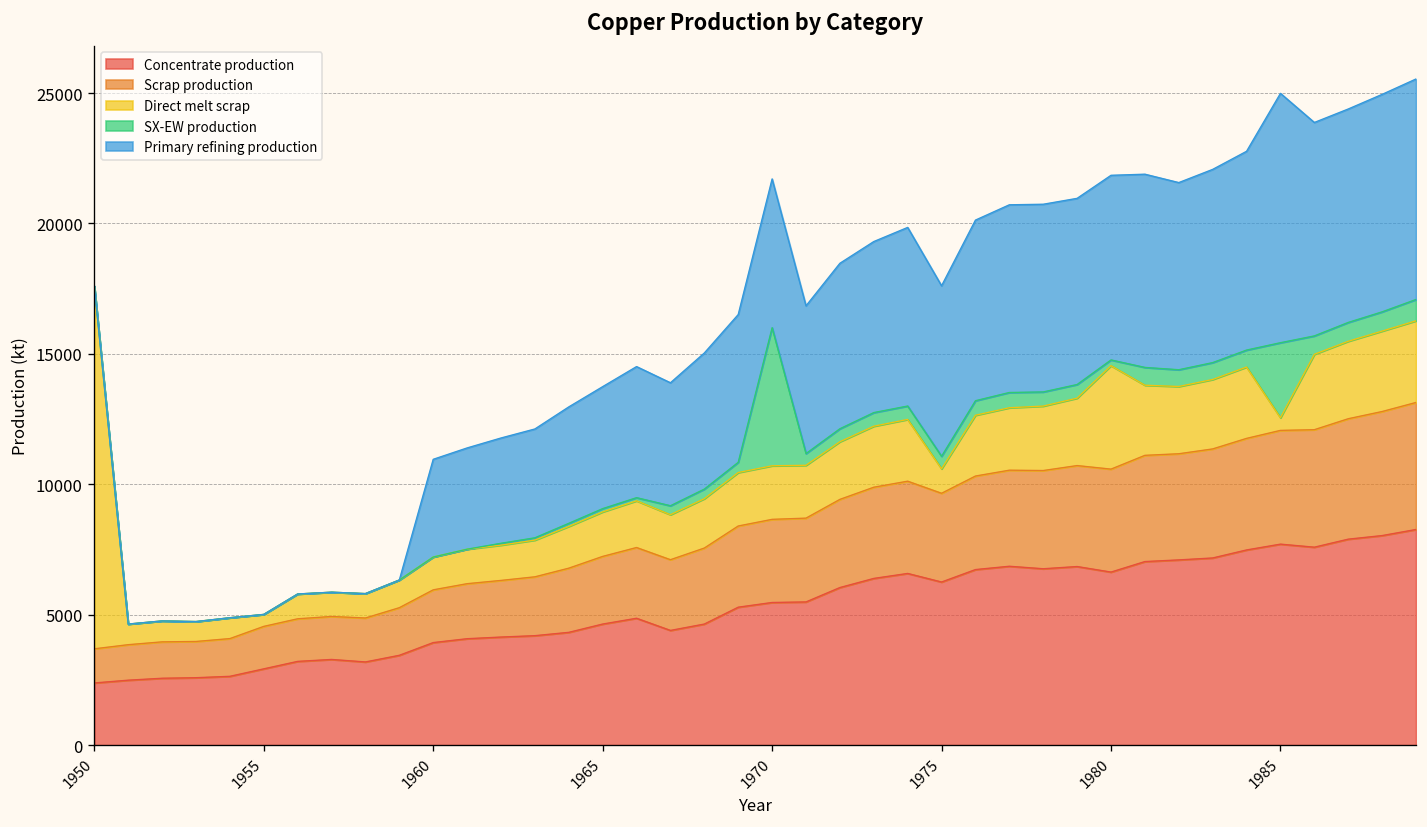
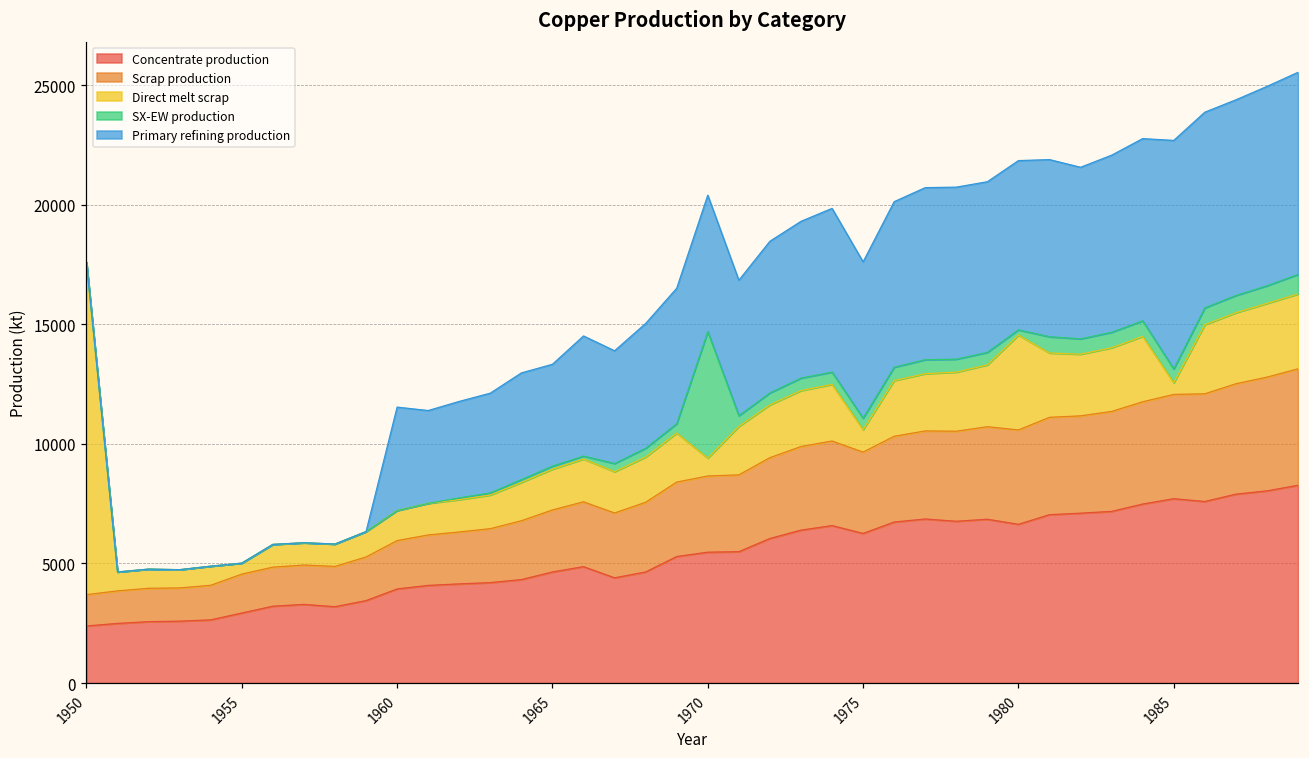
Primary refining production, 1960: 3700 -> 4300
Primary refining production, 1965: 4700 -> 4300
Direct melt scrap, 1970: 2100 -> 700
SX-EW production, 1985: 2900 -> 600
